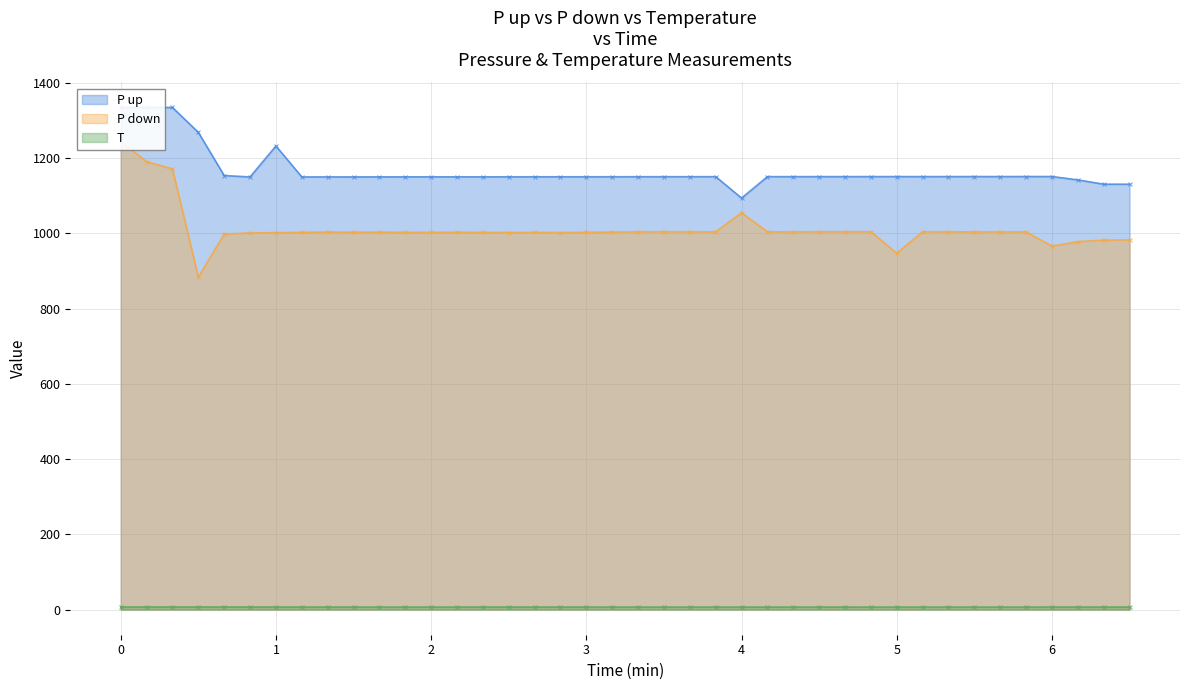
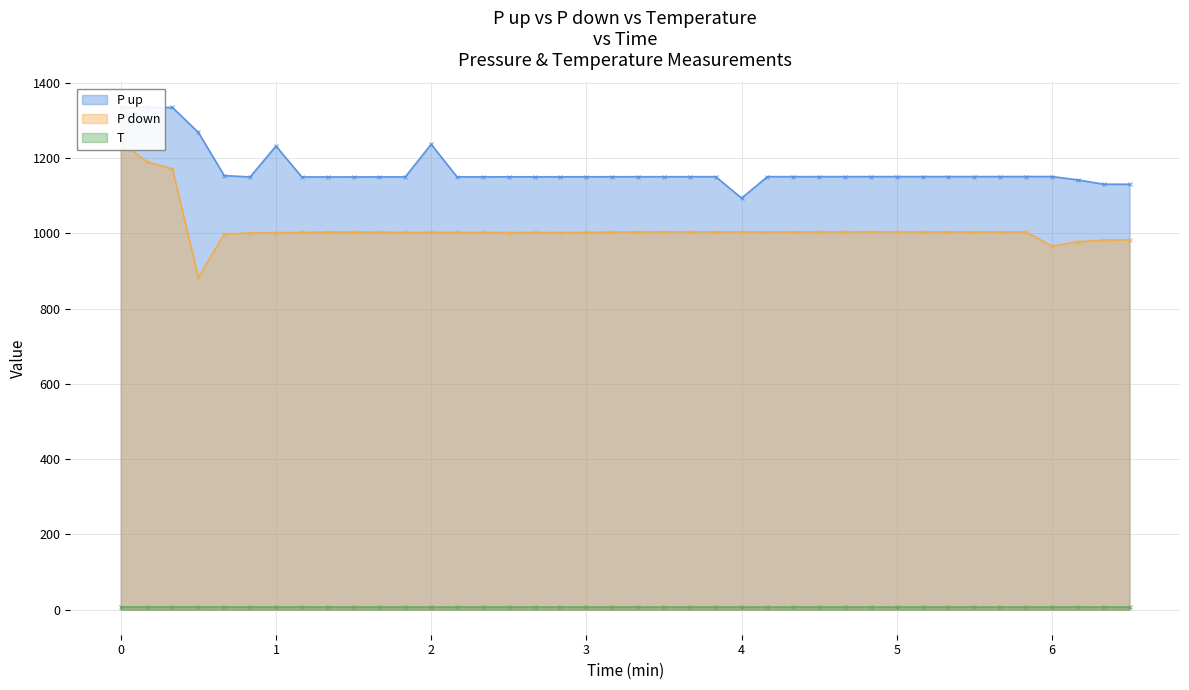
P up, 2: 1150 -> 1240
P down, 4: 1060 -> 1000
P down, 5: 950 -> 1000
